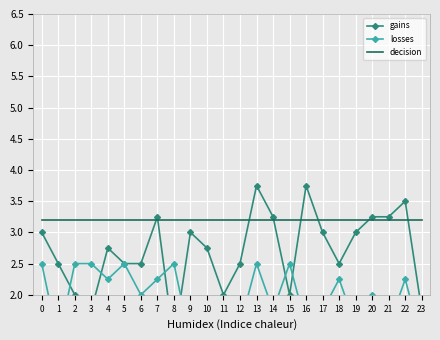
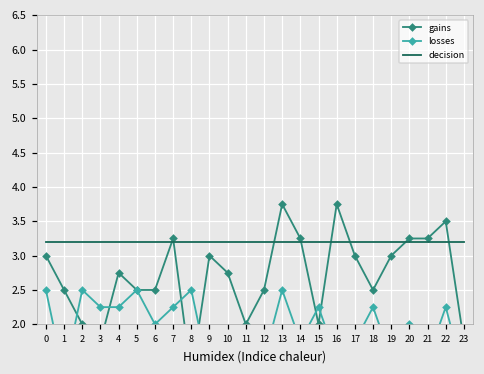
losses, 3: 2.5 -> 2.3
losses, 15: 2.5 -> 2.3
